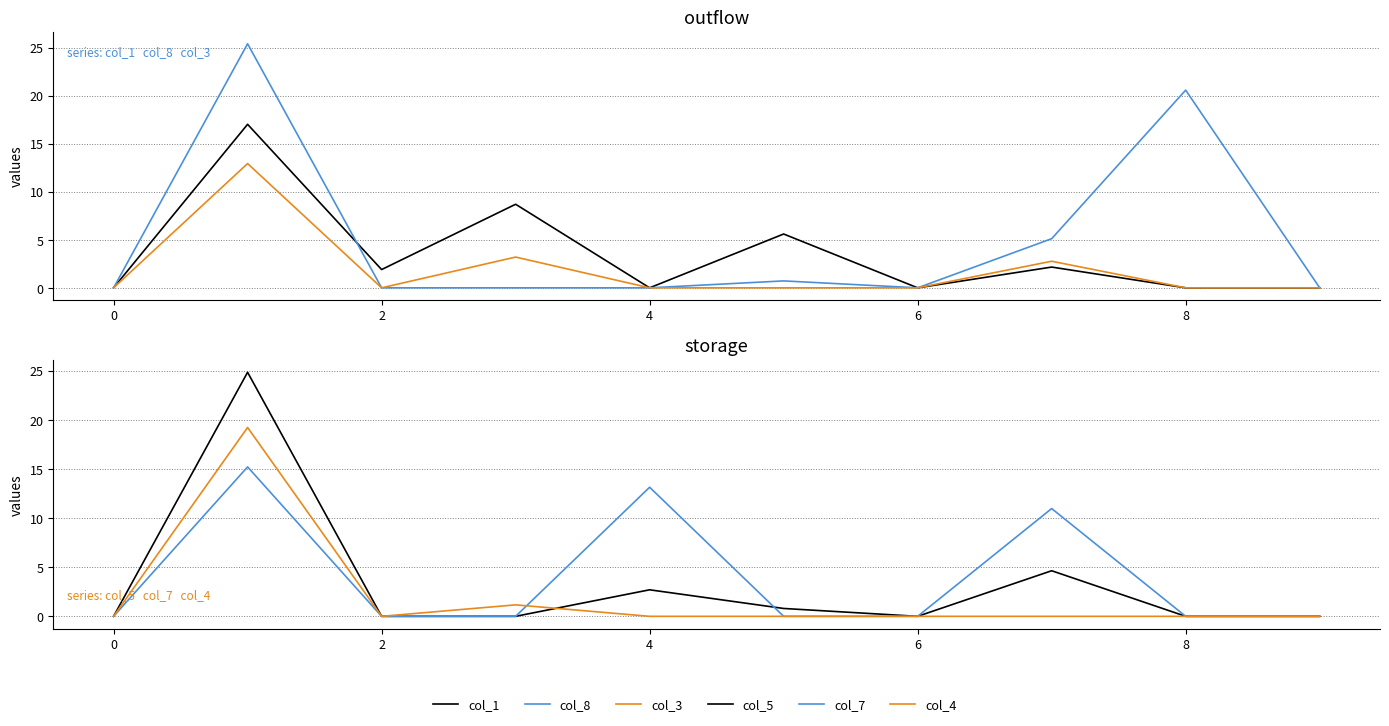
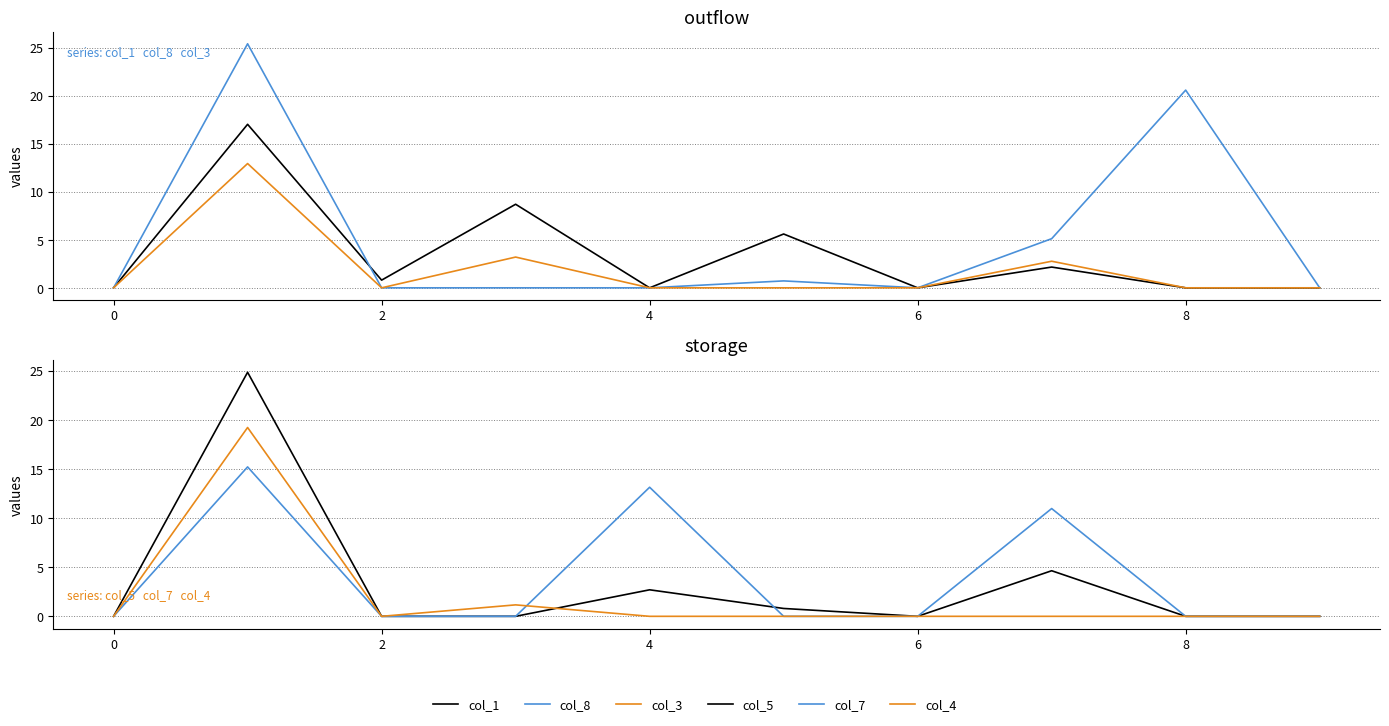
outflow, col_1, 2: 2 -> 1
